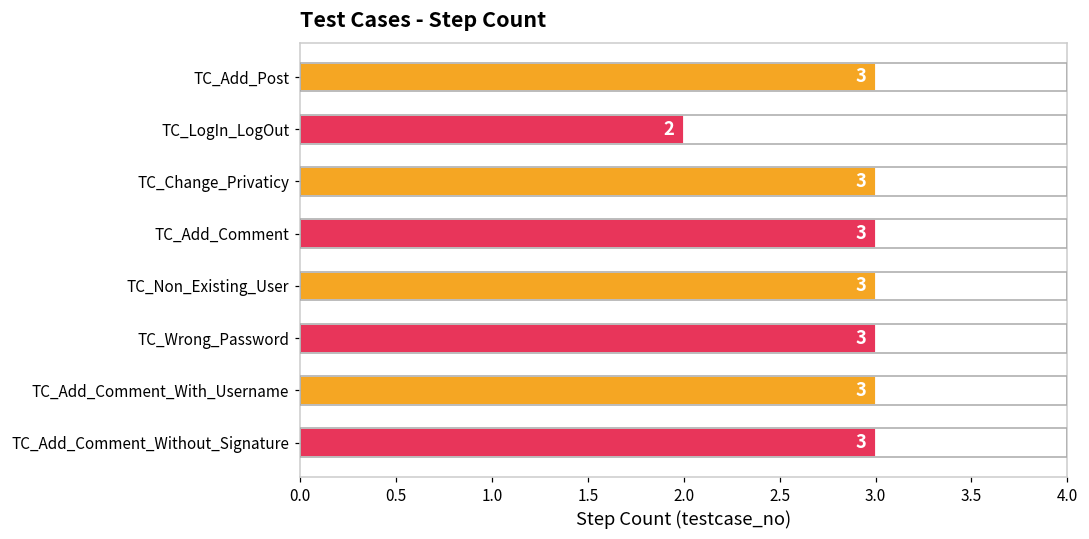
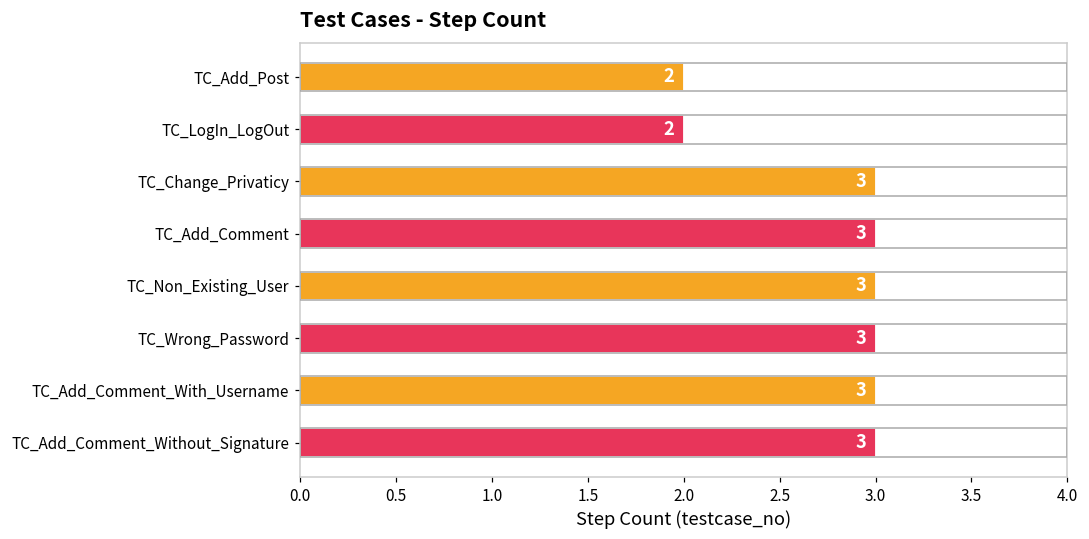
TC_Add_Post: 3 -> 2
